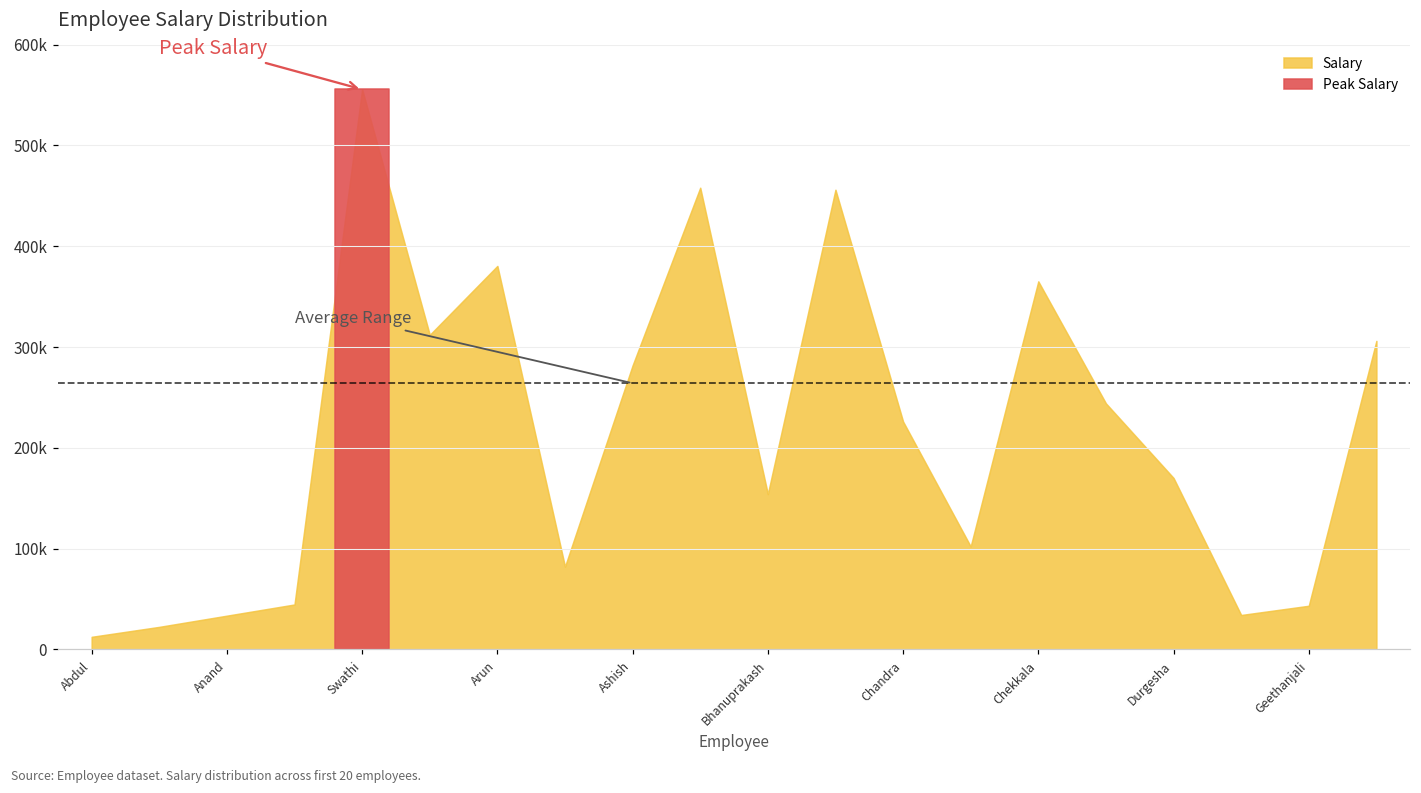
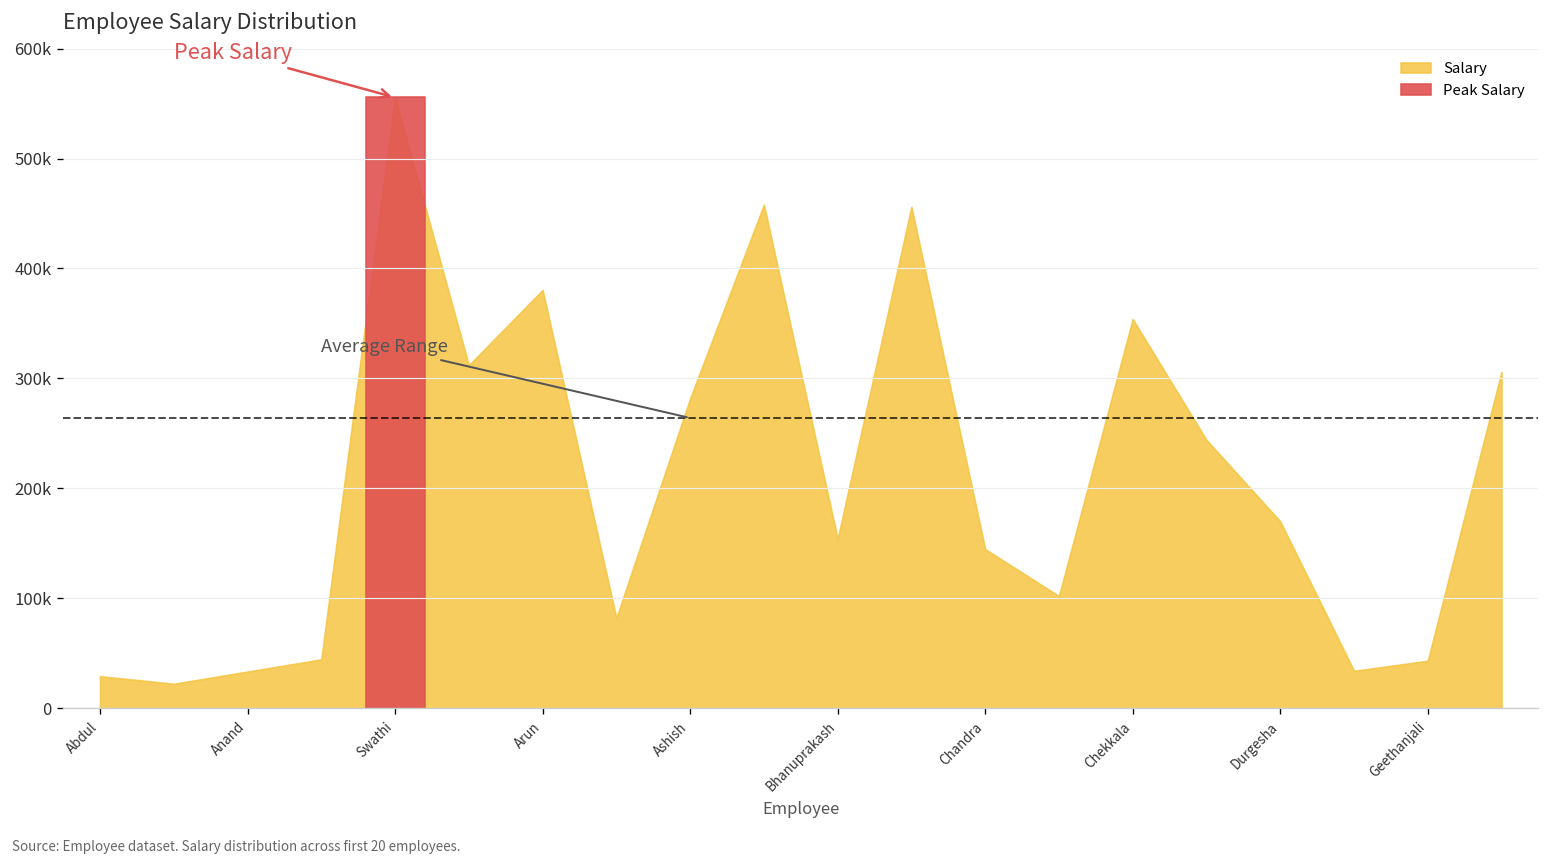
Salary, Abdul: 10000 -> 30000
Salary, Chandra: 230000 -> 140000
Salary, Chekkala: 370000 -> 350000
